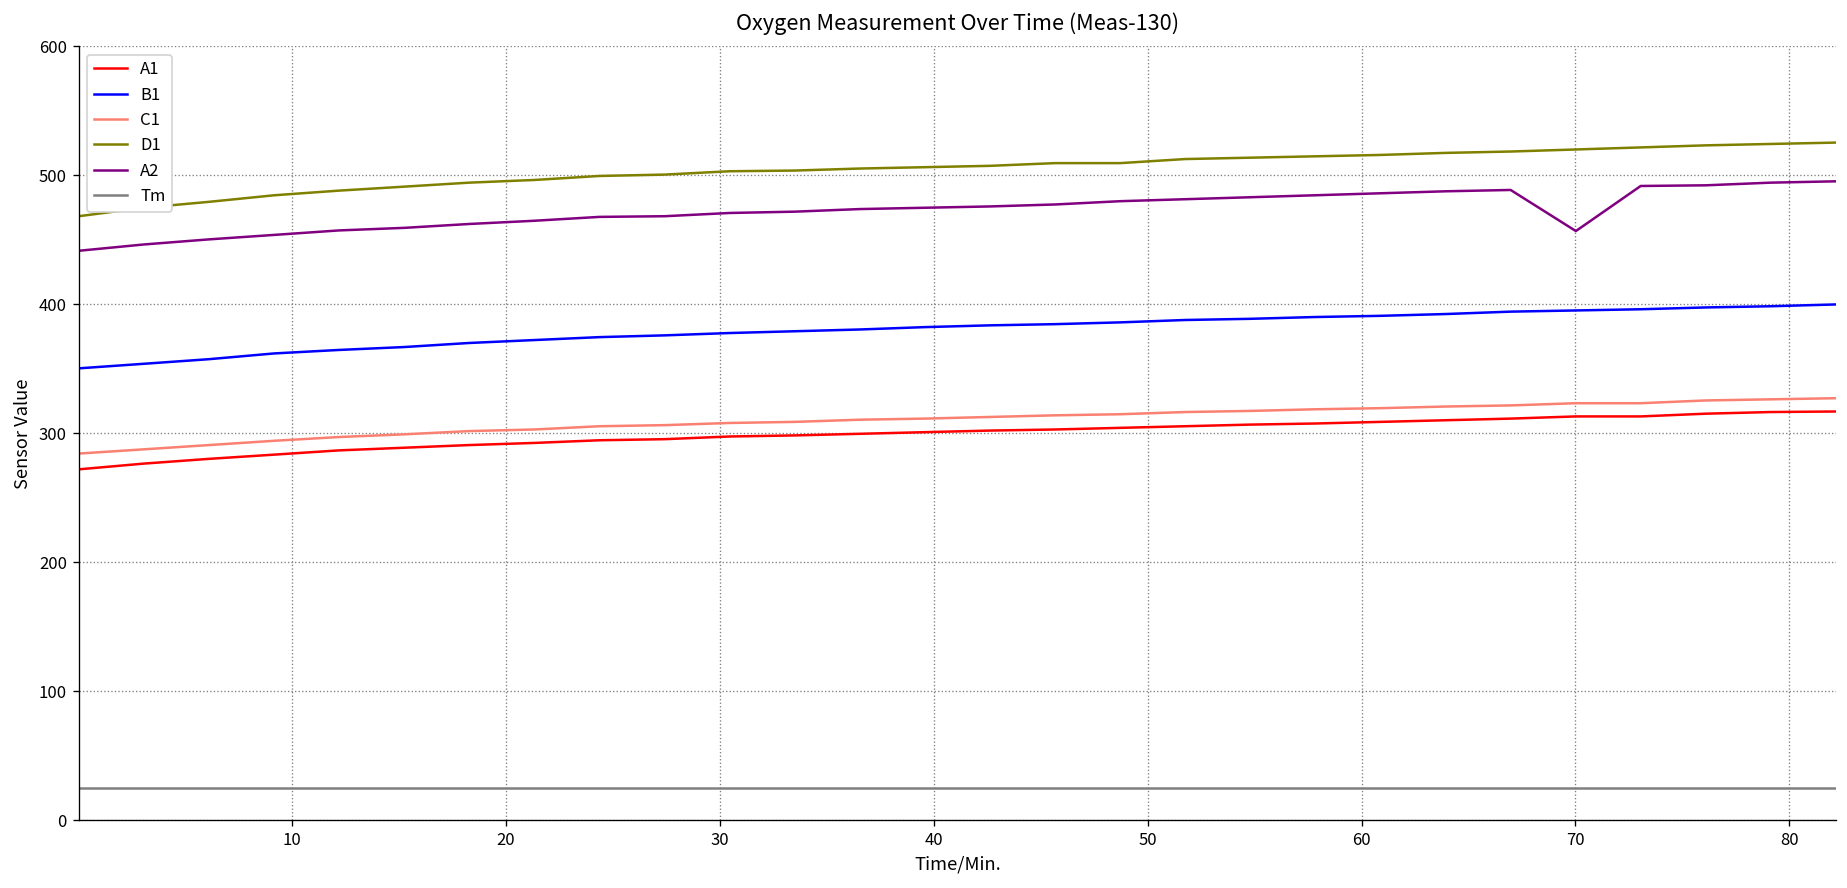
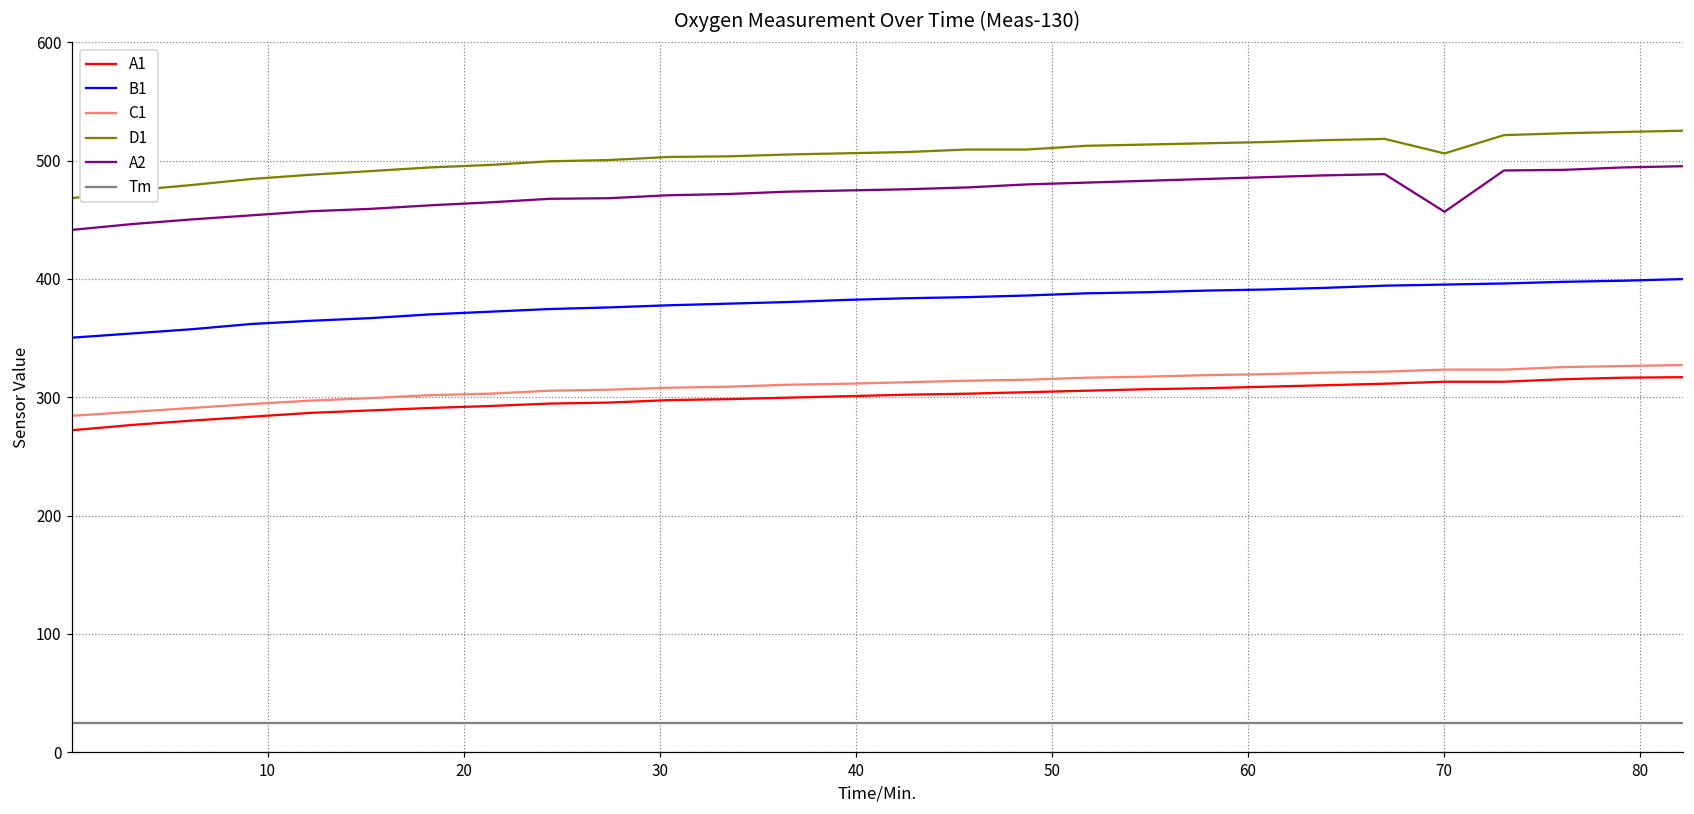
D1, 70: 520 -> 506
